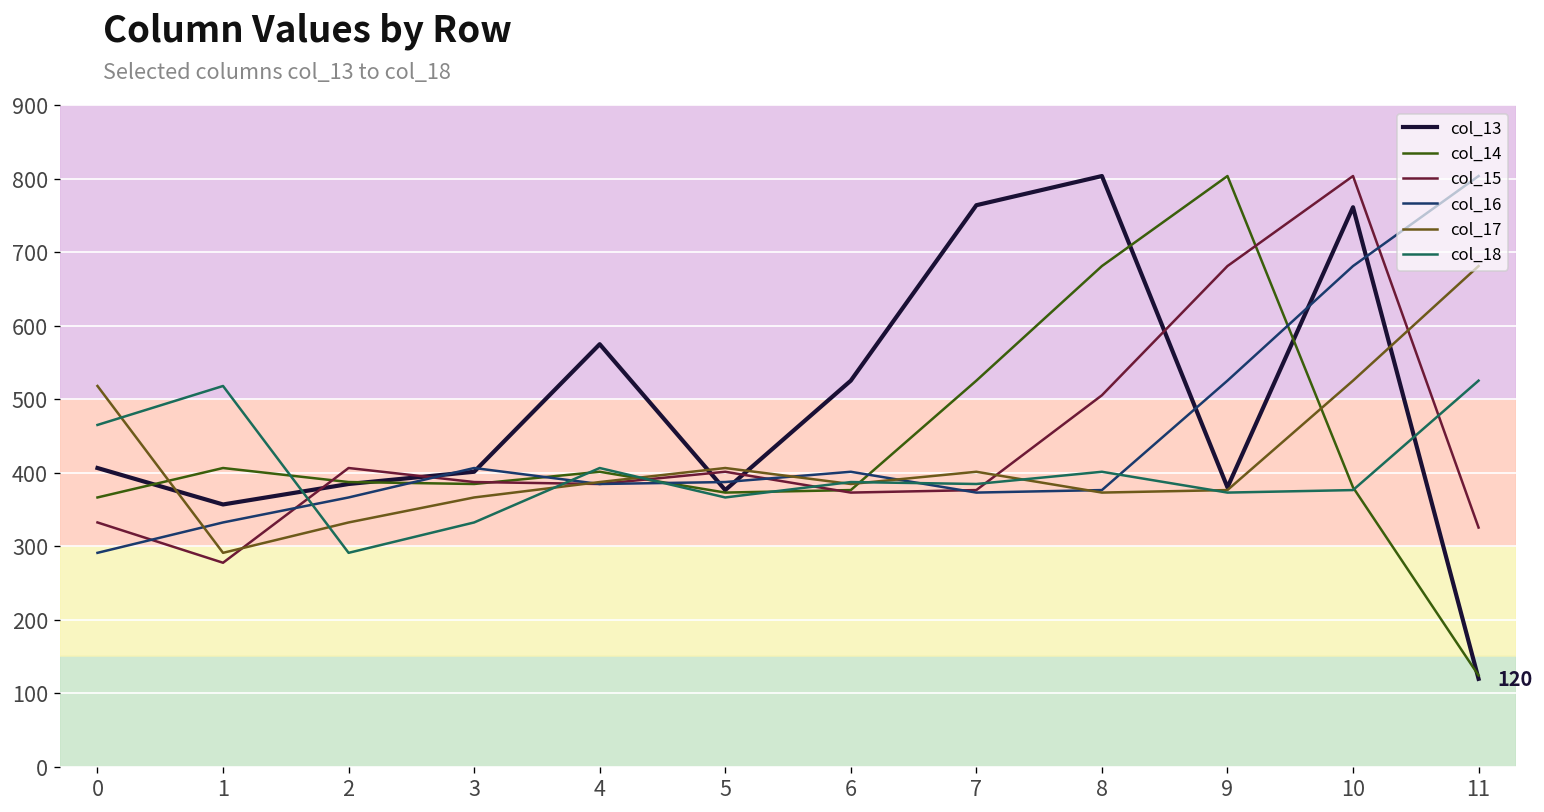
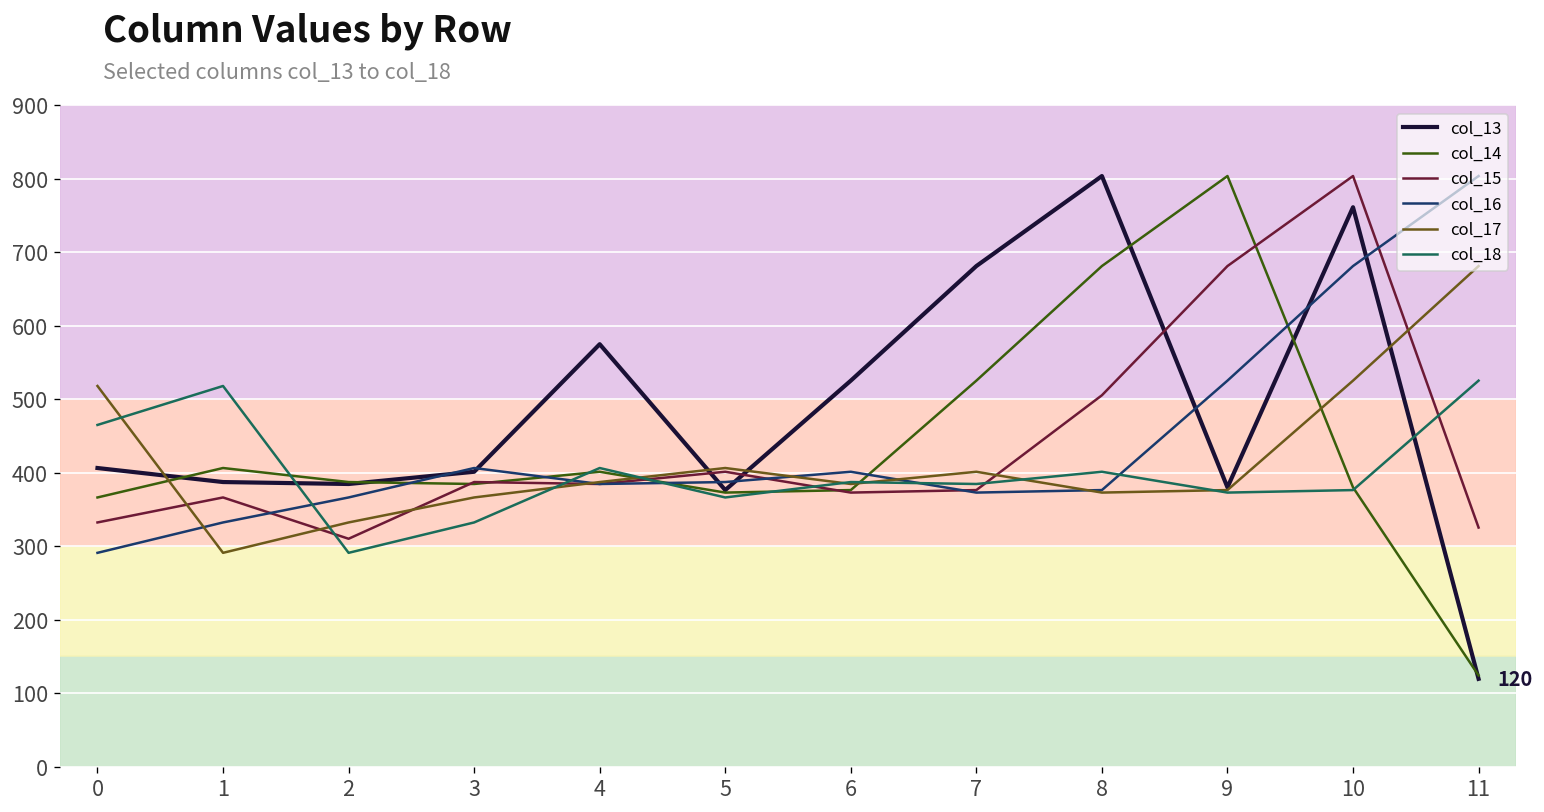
col_13, 1: 360 -> 390
col_15, 1: 280 -> 370
col_15, 2: 410 -> 310
col_13, 7: 760 -> 680
